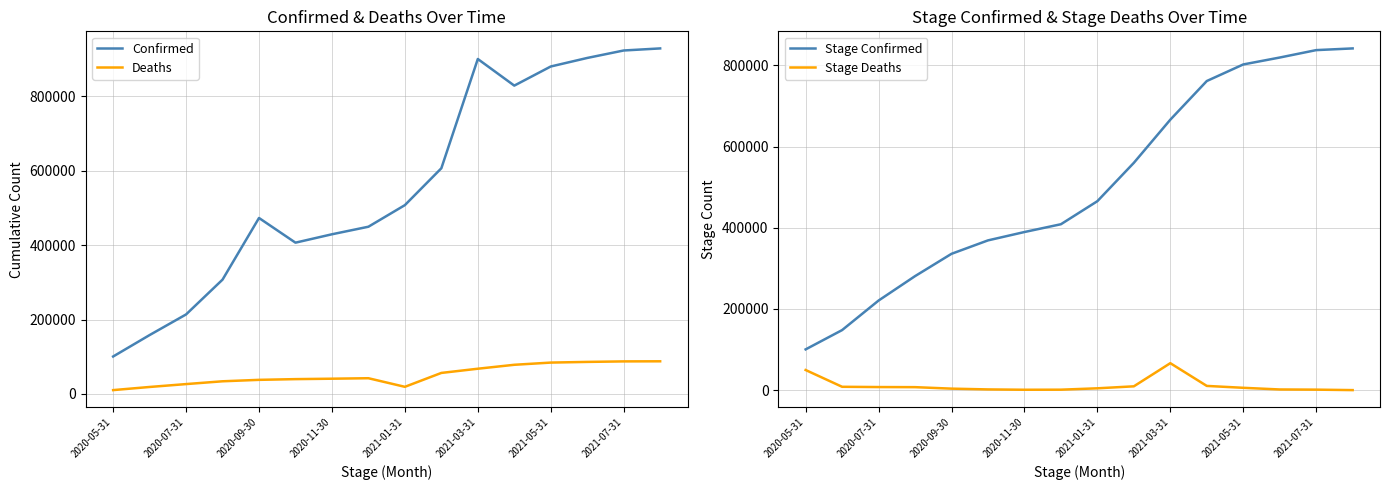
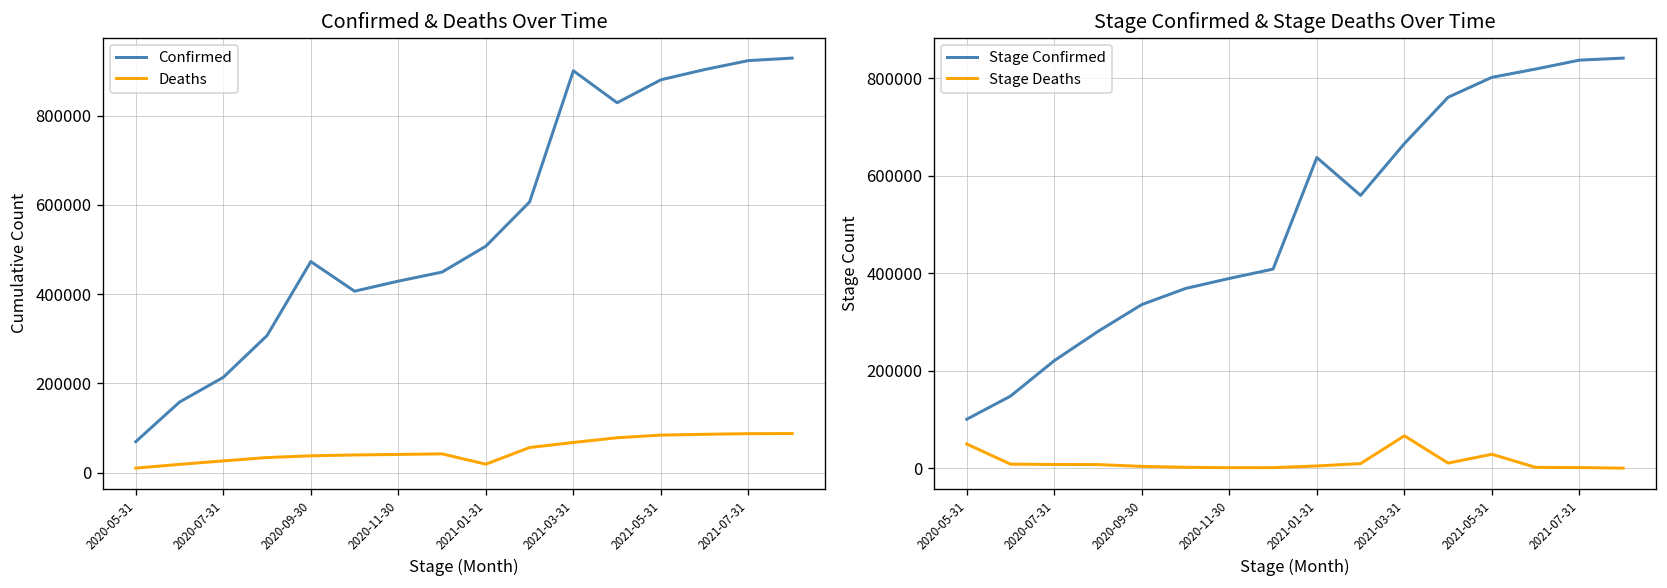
Confirmed & Deaths Over Time, Confirmed, 2020-05-31: 100000 -> 70000
Stage Confirmed & Stage Deaths Over Time, Stage Confirmed, 2021-01-31: 470000 -> 640000
Stage Confirmed & Stage Deaths Over Time, Stage Deaths, 2021-05-31: 10000 -> 30000
